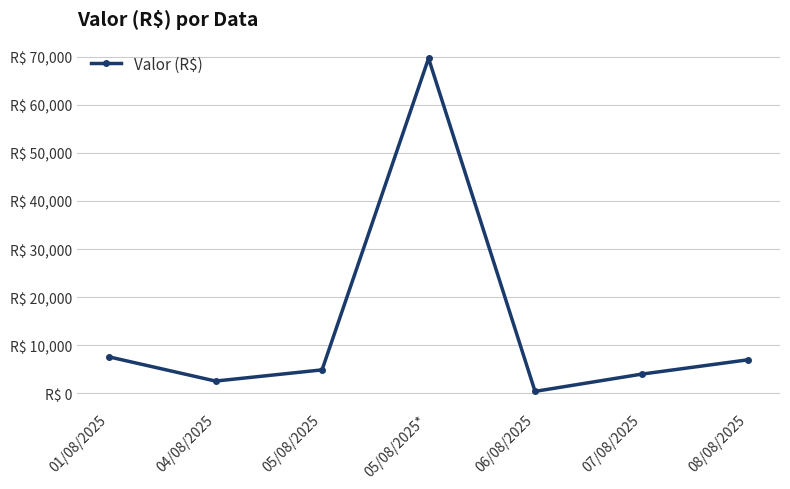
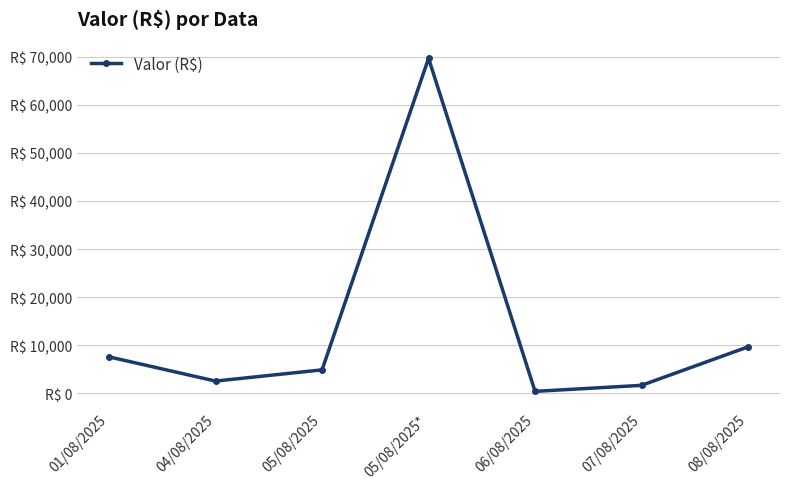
07/08/2025: R$ 4,000 -> R$ 2,000
08/08/2025: R$ 7,000 -> R$ 10,000
